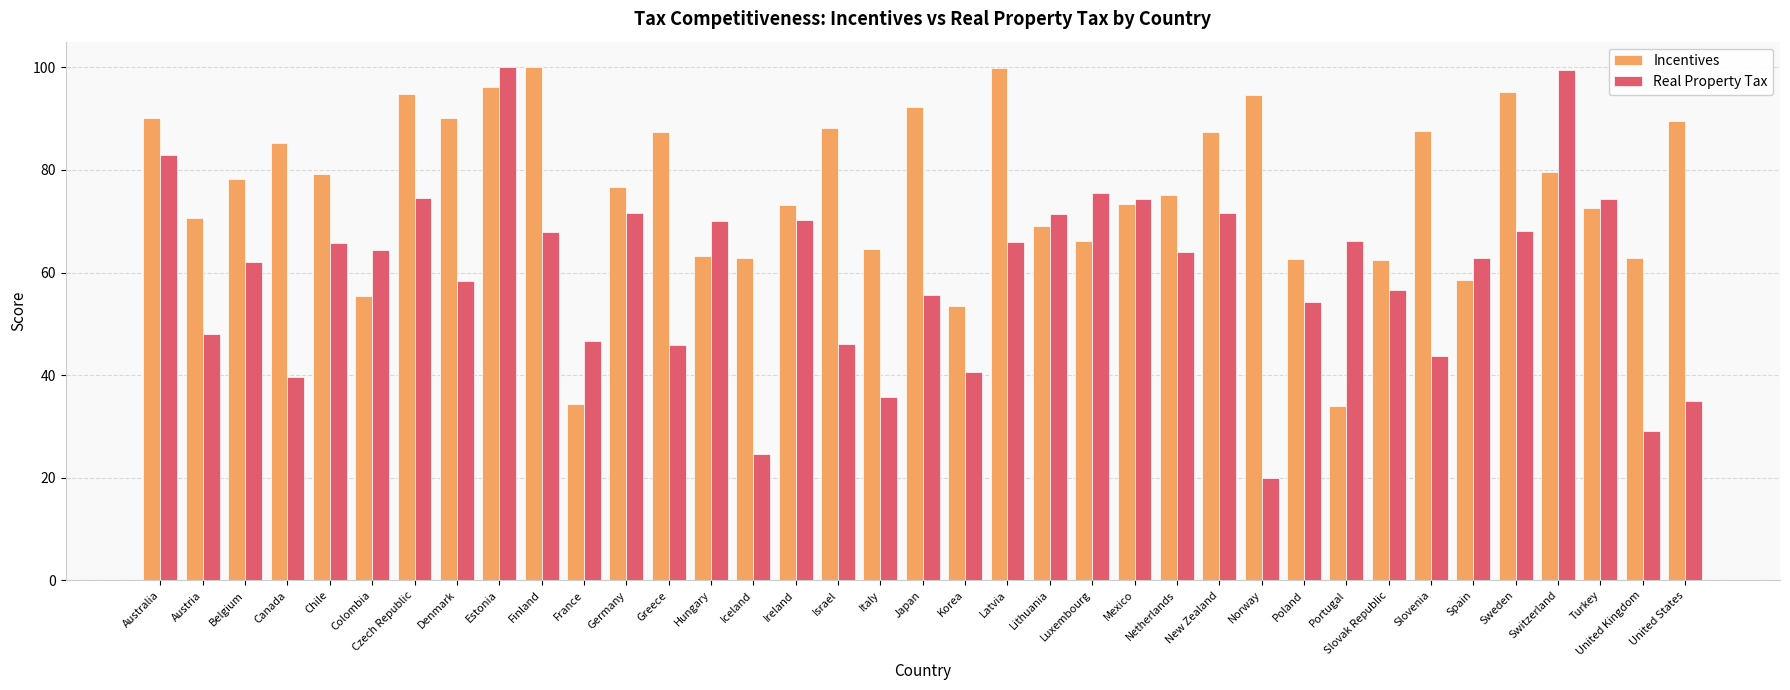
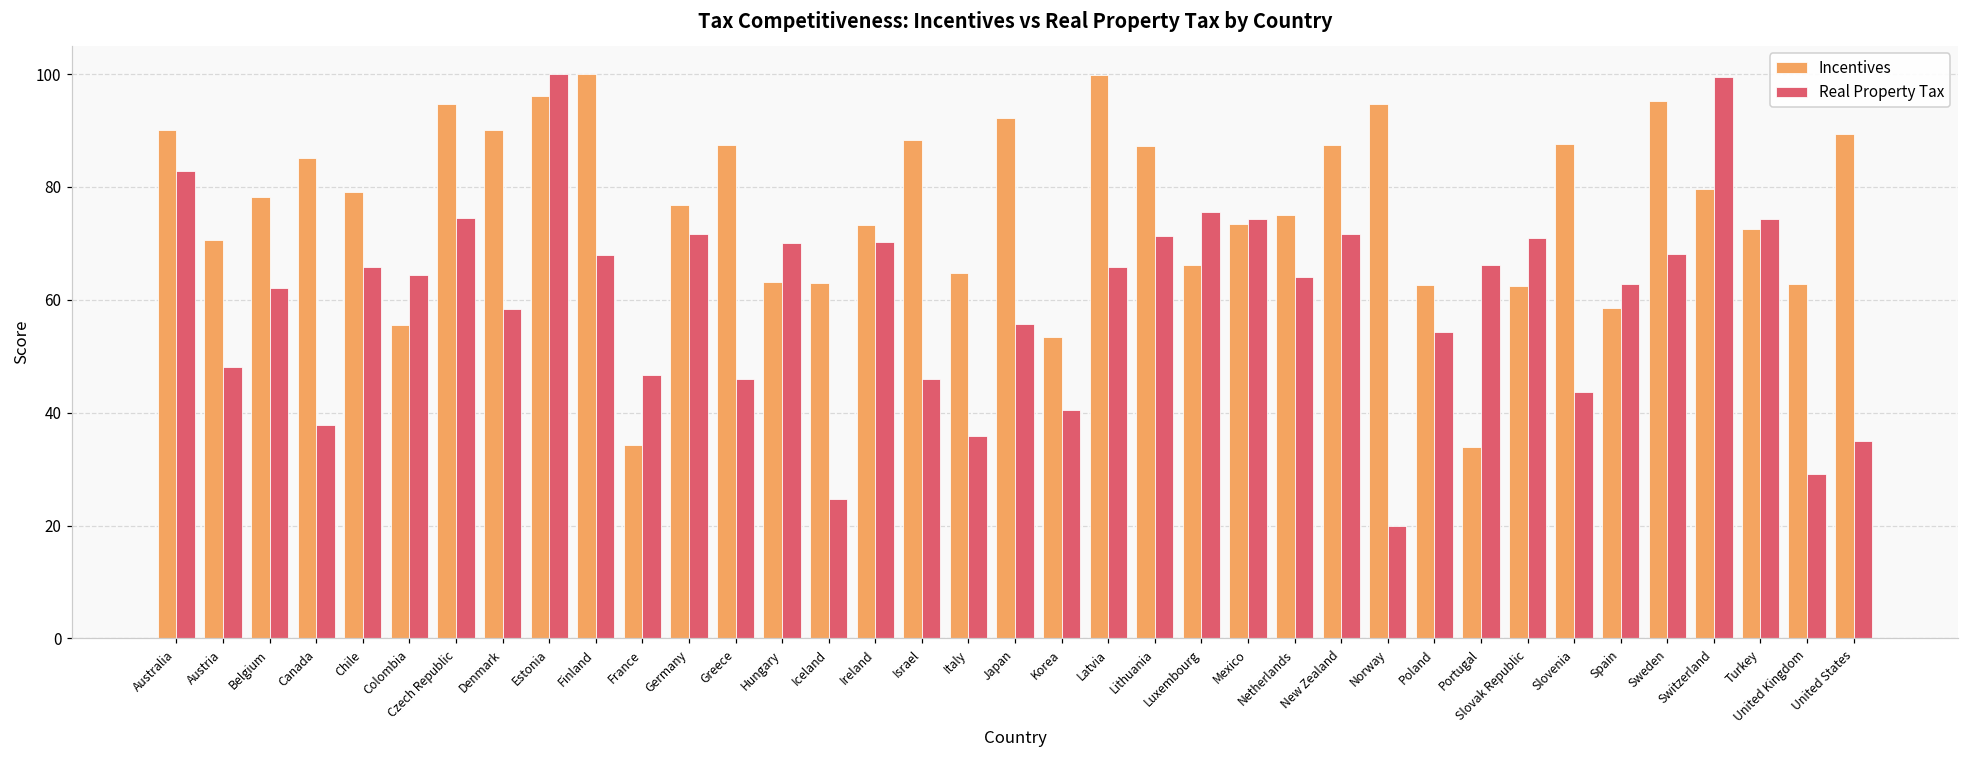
Real Property Tax, Canada: 40 -> 38
Incentives, Lithuania: 69 -> 87
Real Property Tax, Slovak Republic: 57 -> 71
